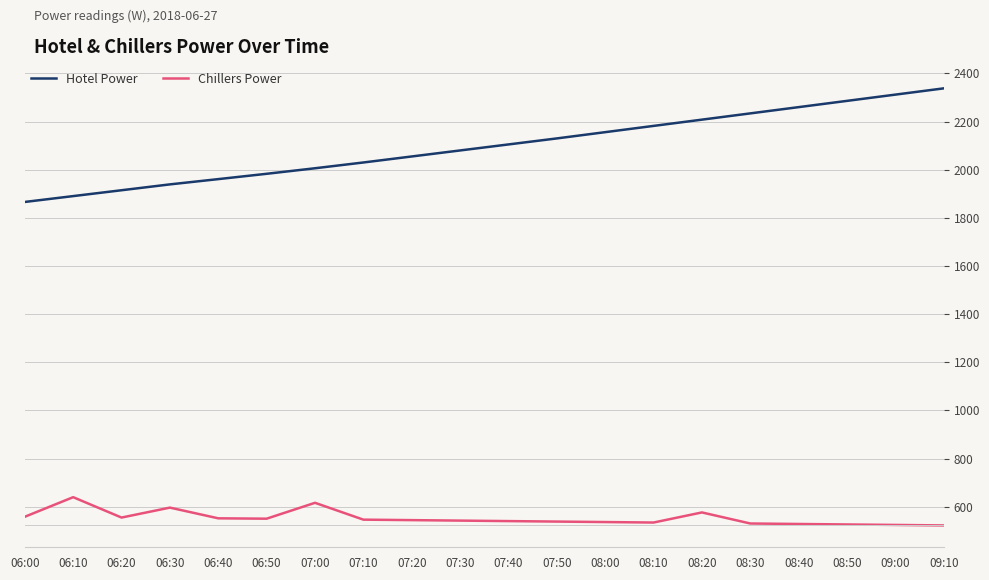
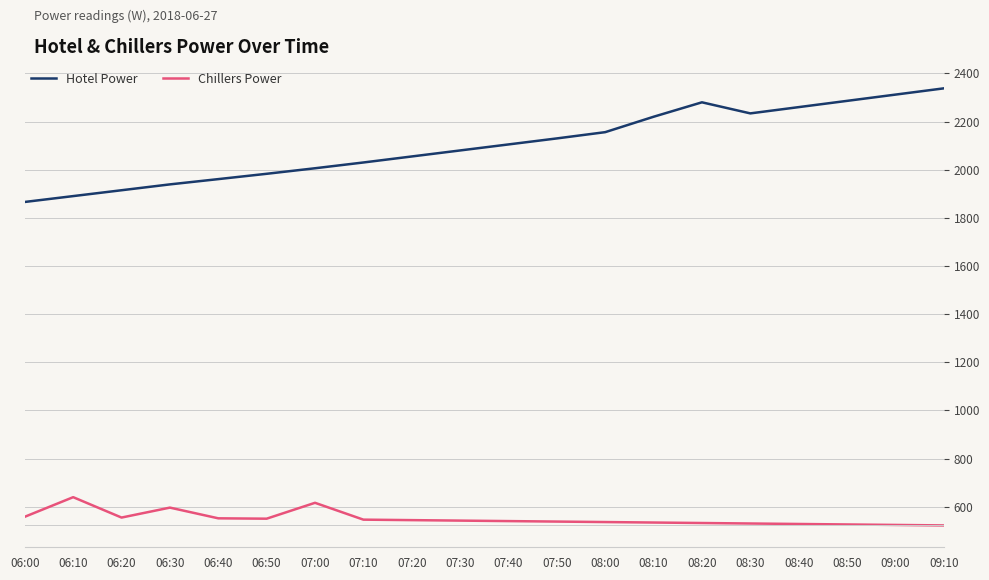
Hotel Power, 08:10: 2180 -> 2220
Hotel Power, 08:20: 2210 -> 2280
Chillers Power, 08:20: 580 -> 530
